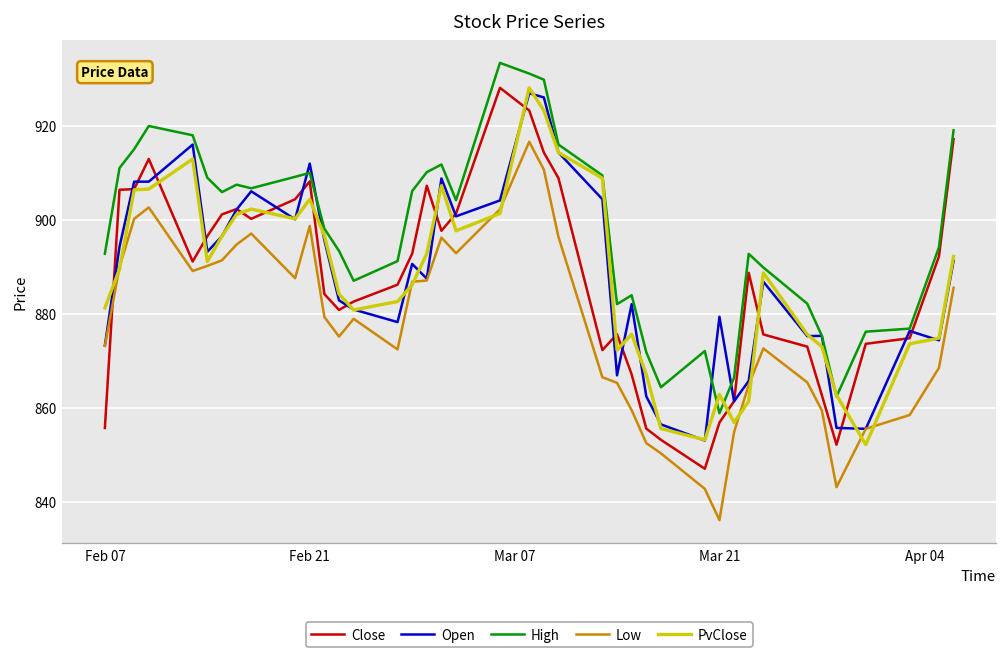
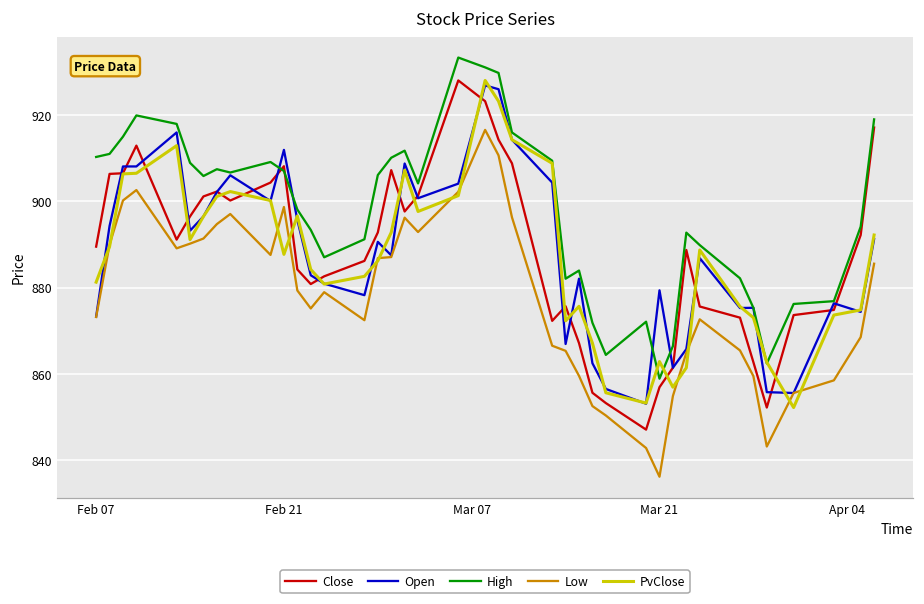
Close, Feb 07: 856 -> 889
High, Feb 07: 893 -> 910
High, Feb 21: 910 -> 907
PvClose, Feb 21: 904 -> 888
